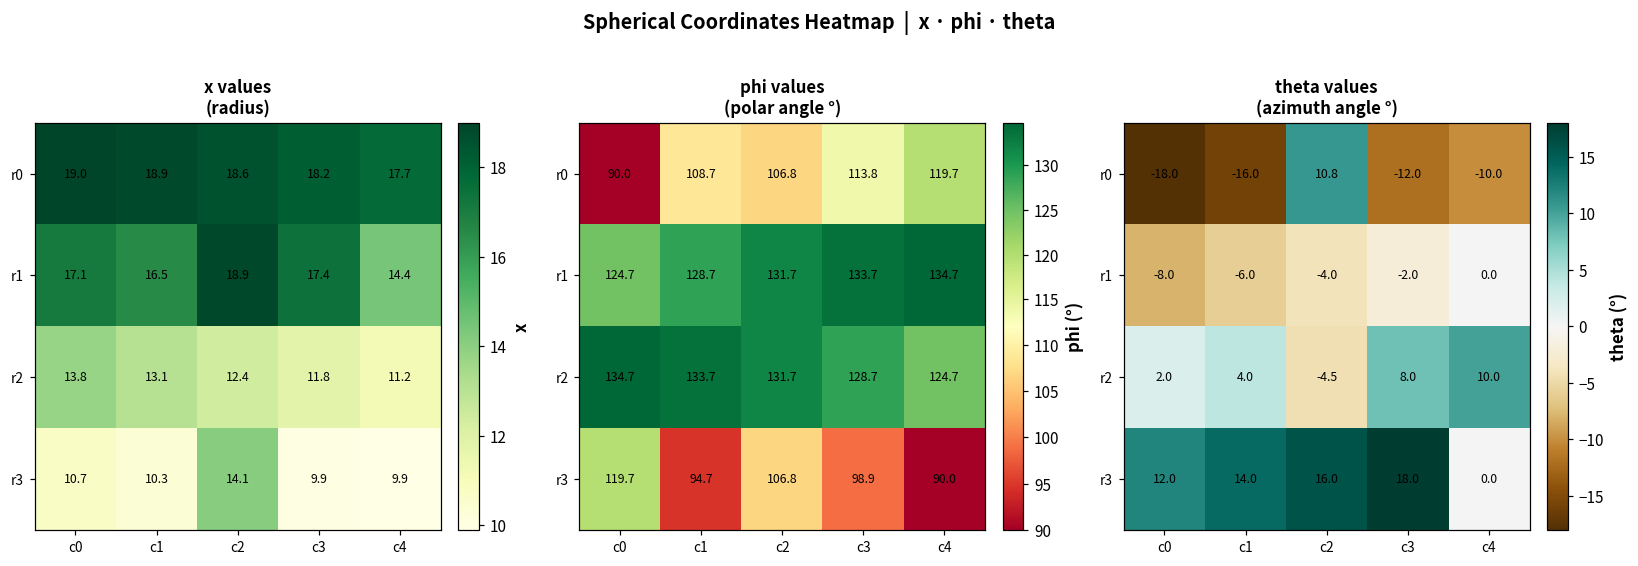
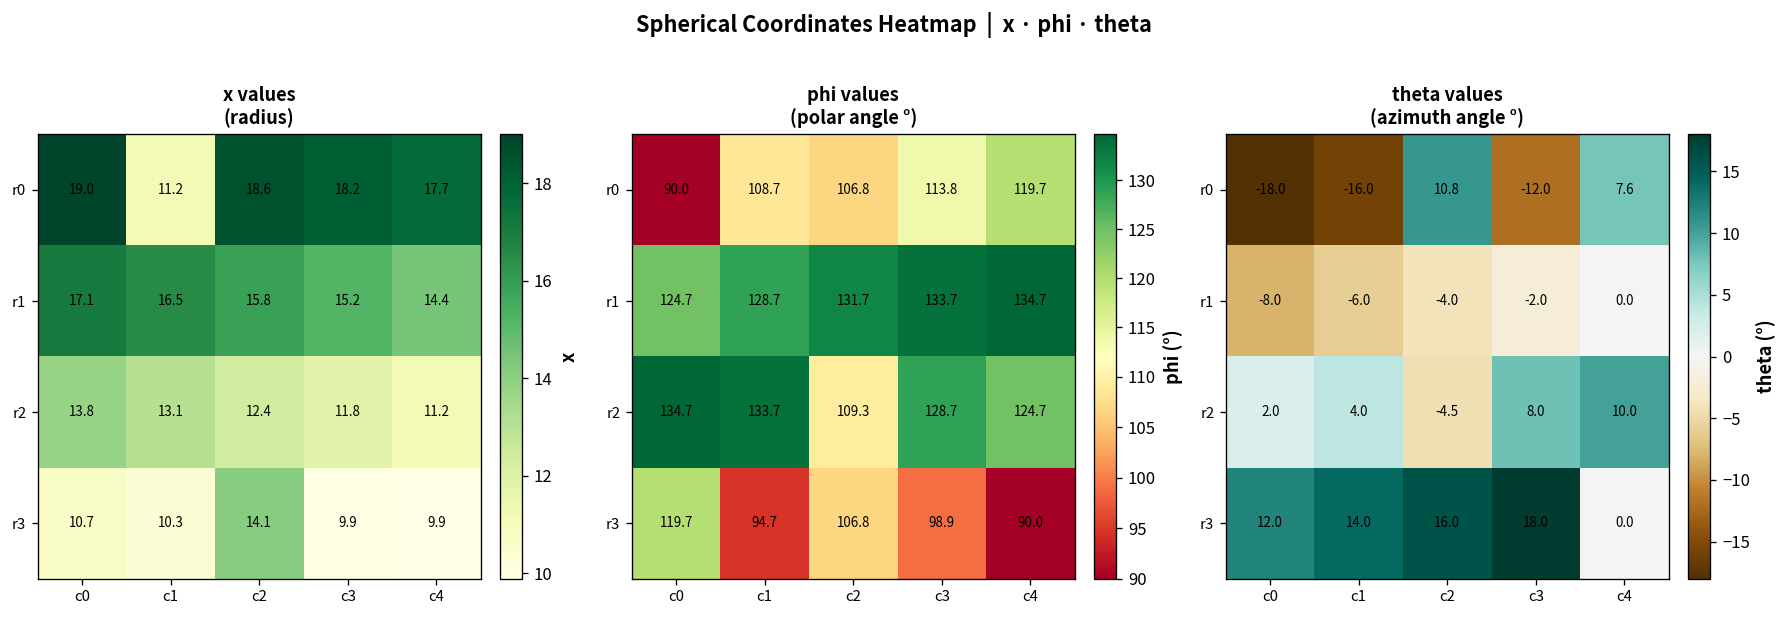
x values (radius), r0, c1: 18.9 -> 11.2
x values (radius), r1, c2: 18.9 -> 15.8
x values (radius), r1, c3: 17.4 -> 15.2
phi values (polar angle °), r2, c2: 131.7 -> 109.3
theta values (azimuth angle °), r0, c4: -10.0 -> 7.6
